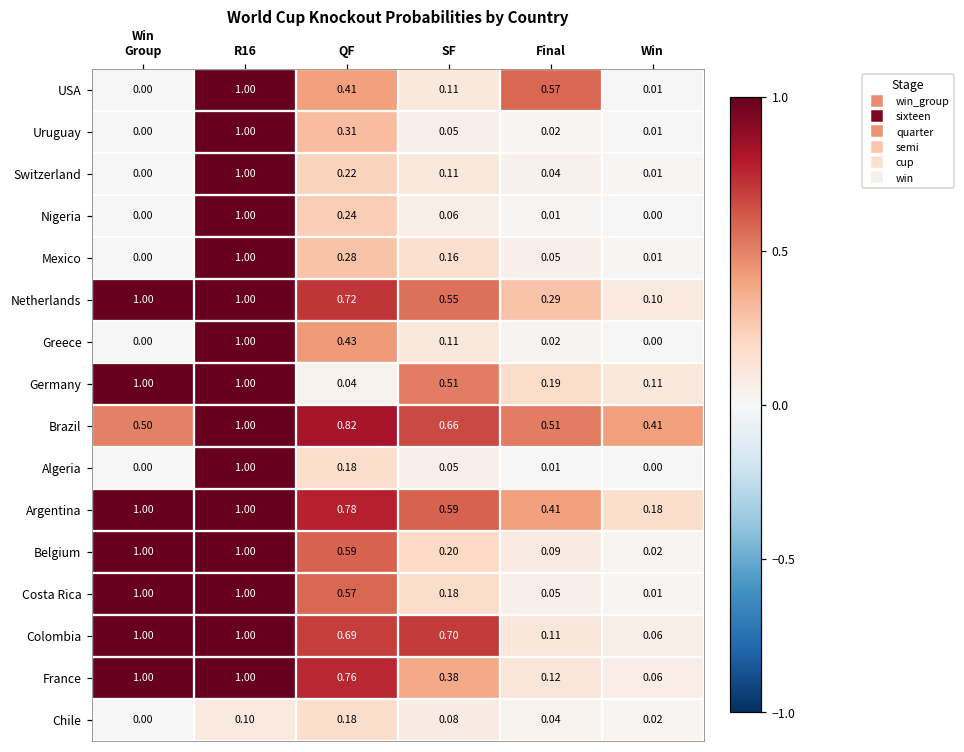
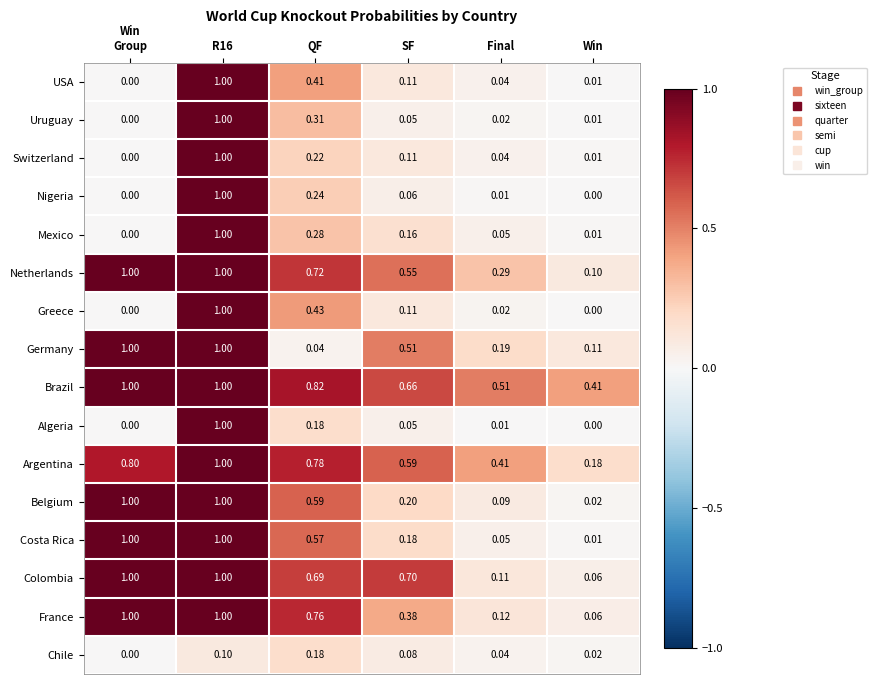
USA, Final: 0.57 -> 0.04
Brazil, Win Group: 0.50 -> 1.00
Argentina, Win Group: 1.00 -> 0.80
